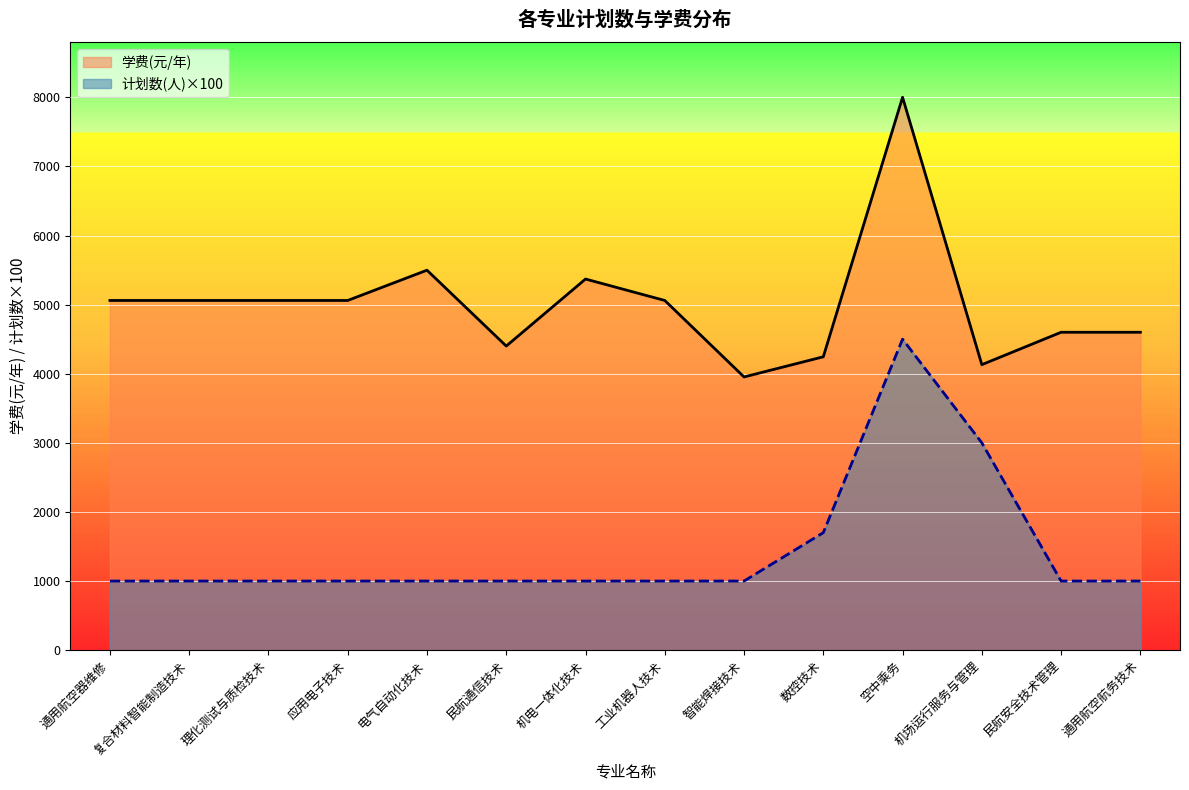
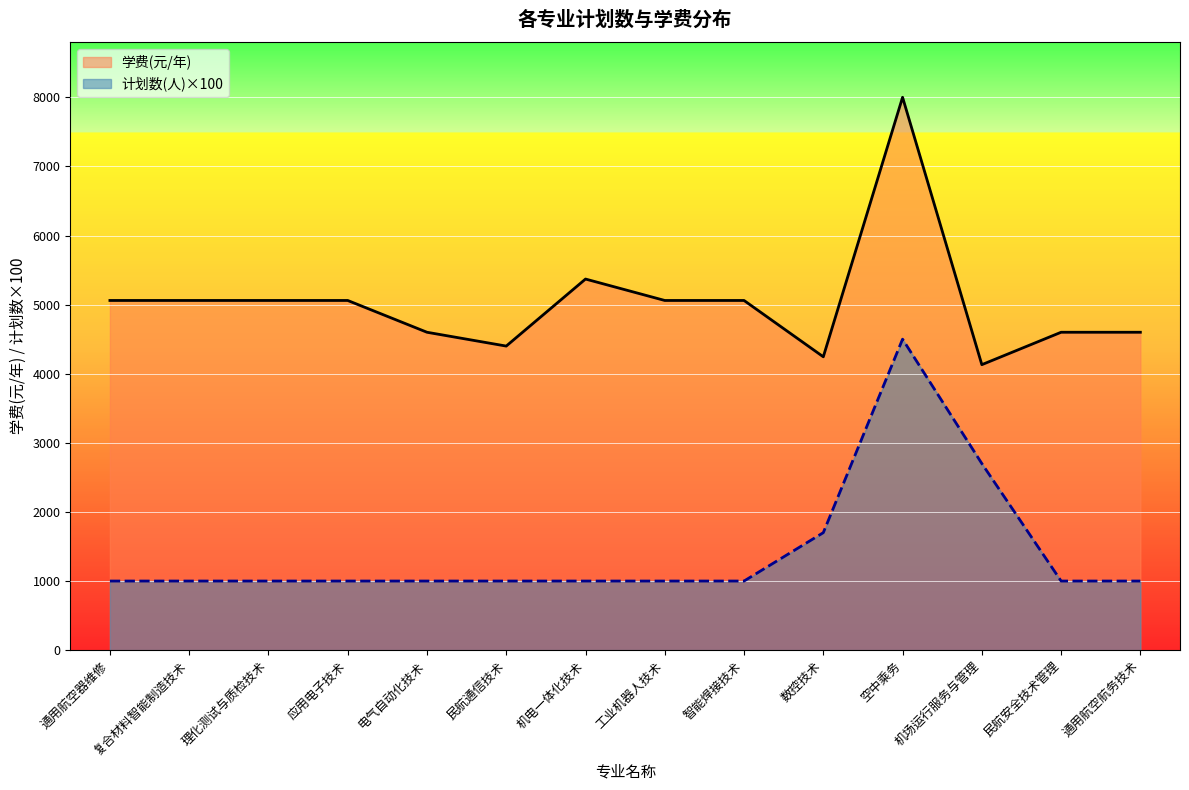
学费(元/年), 电气自动化技术: 5500 -> 4600
学费(元/年), 智能焊接技术: 4000 -> 5100
计划数(人)×100, 机场运行服务与管理: 3000 -> 2700
